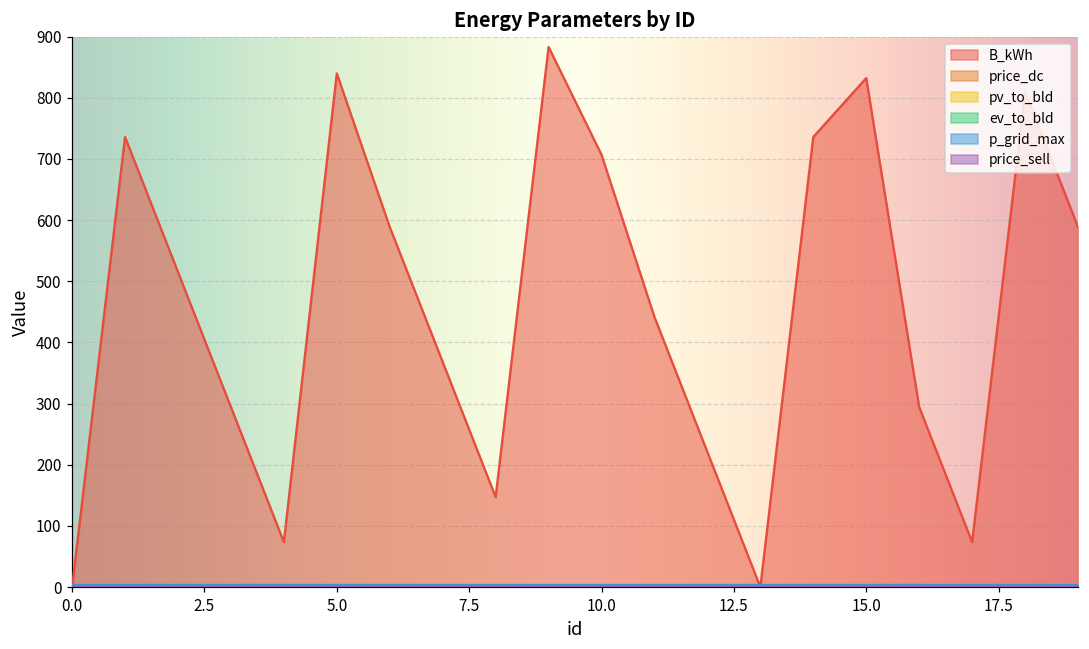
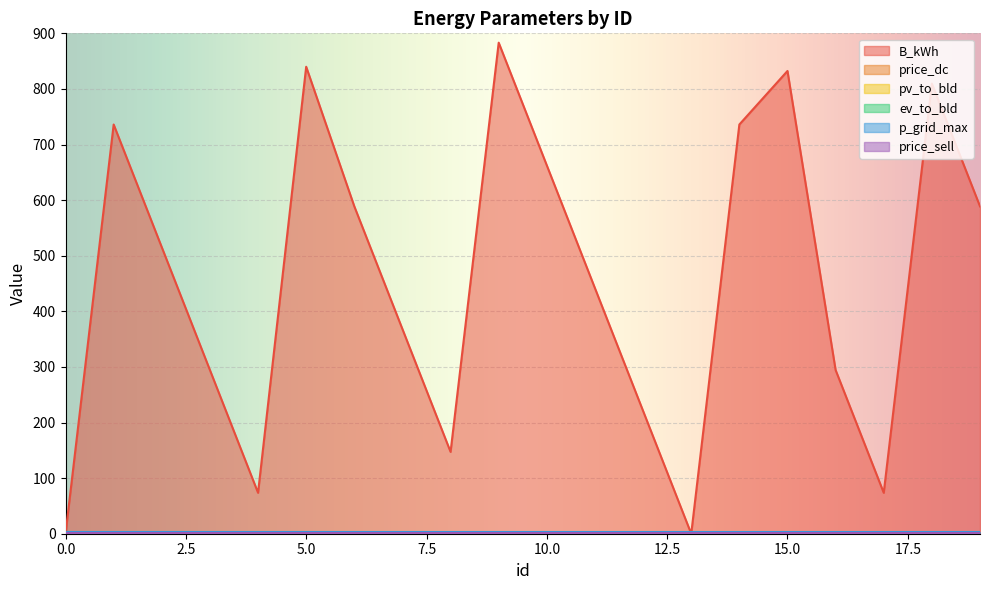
B_kWh, 10.0: 710 -> 660
